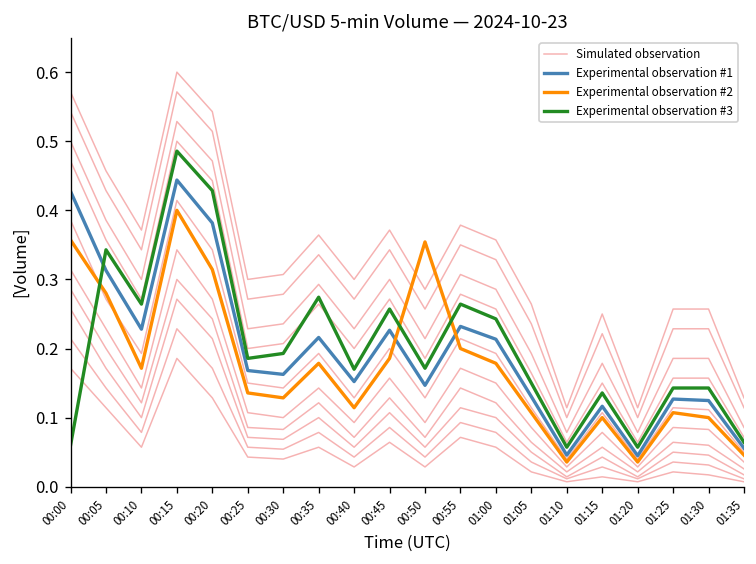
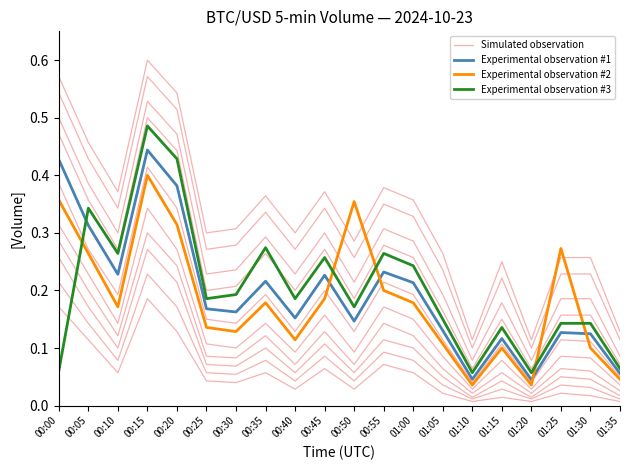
Experimental observation #2, 00:05: 0.28 -> 0.26
Experimental observation #3, 00:40: 0.17 -> 0.19
Experimental observation #2, 01:25: 0.11 -> 0.27
